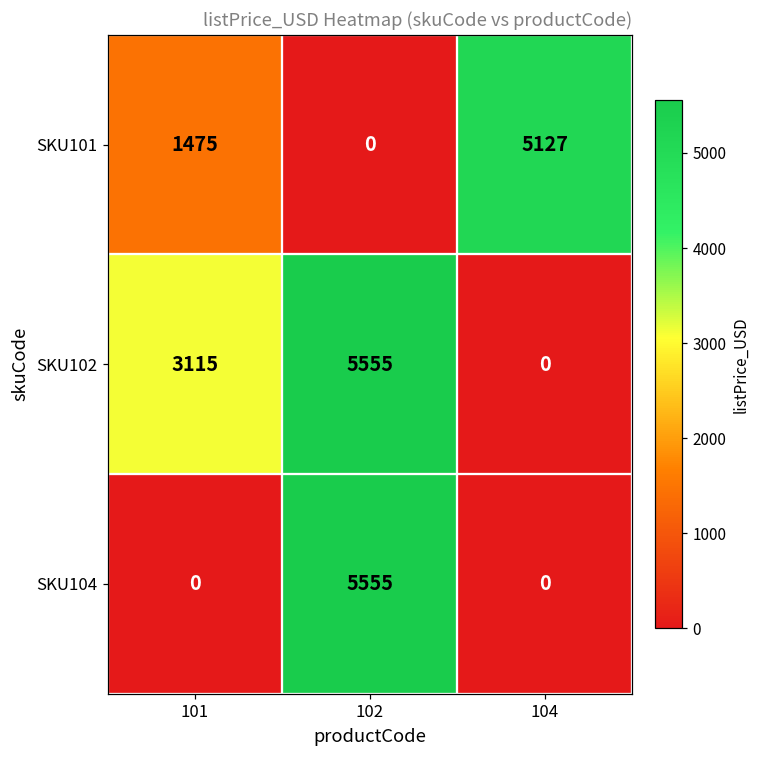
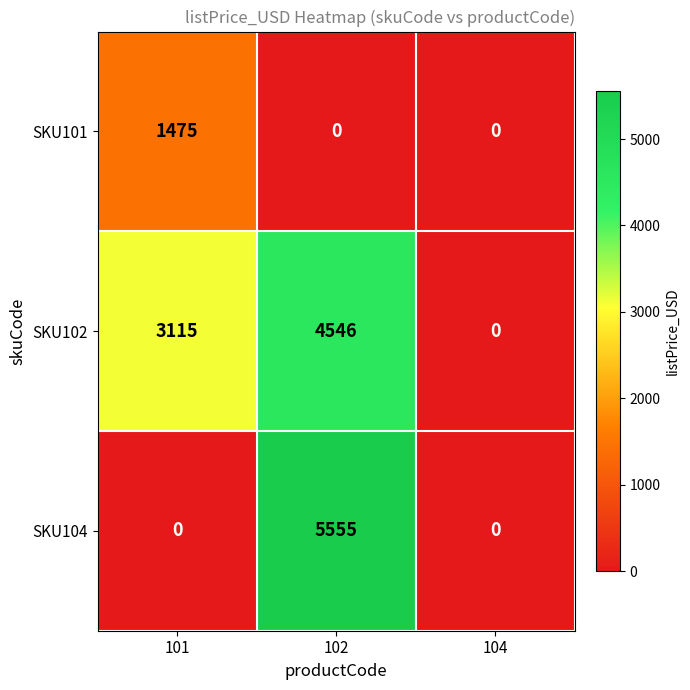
SKU101, 104: 5127 -> 0
SKU102, 102: 5555 -> 4546
